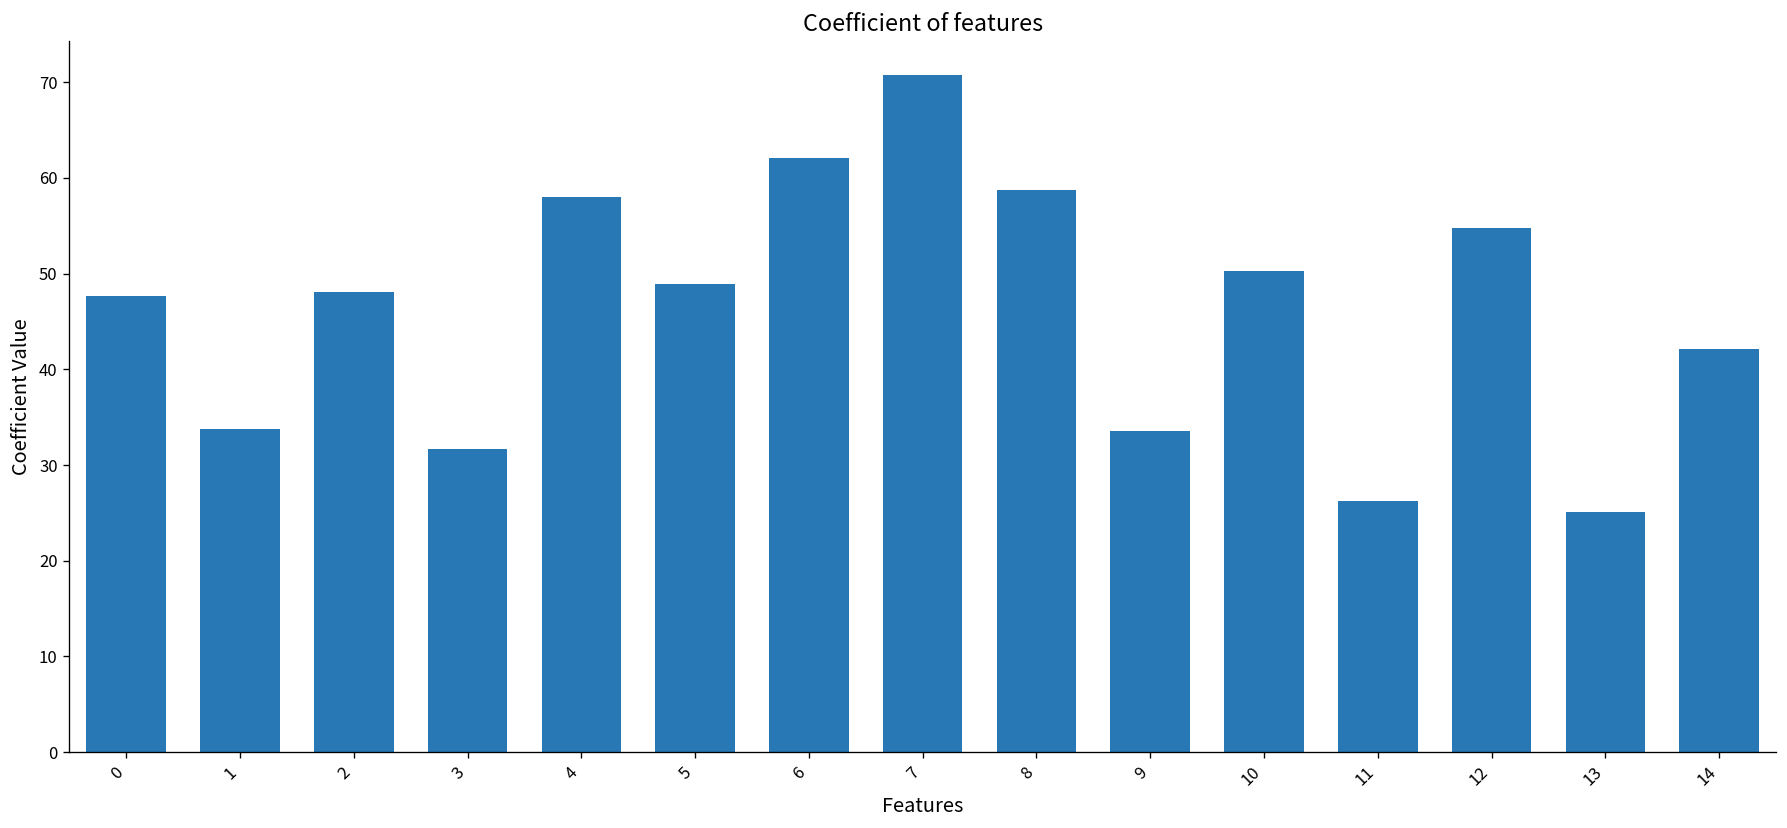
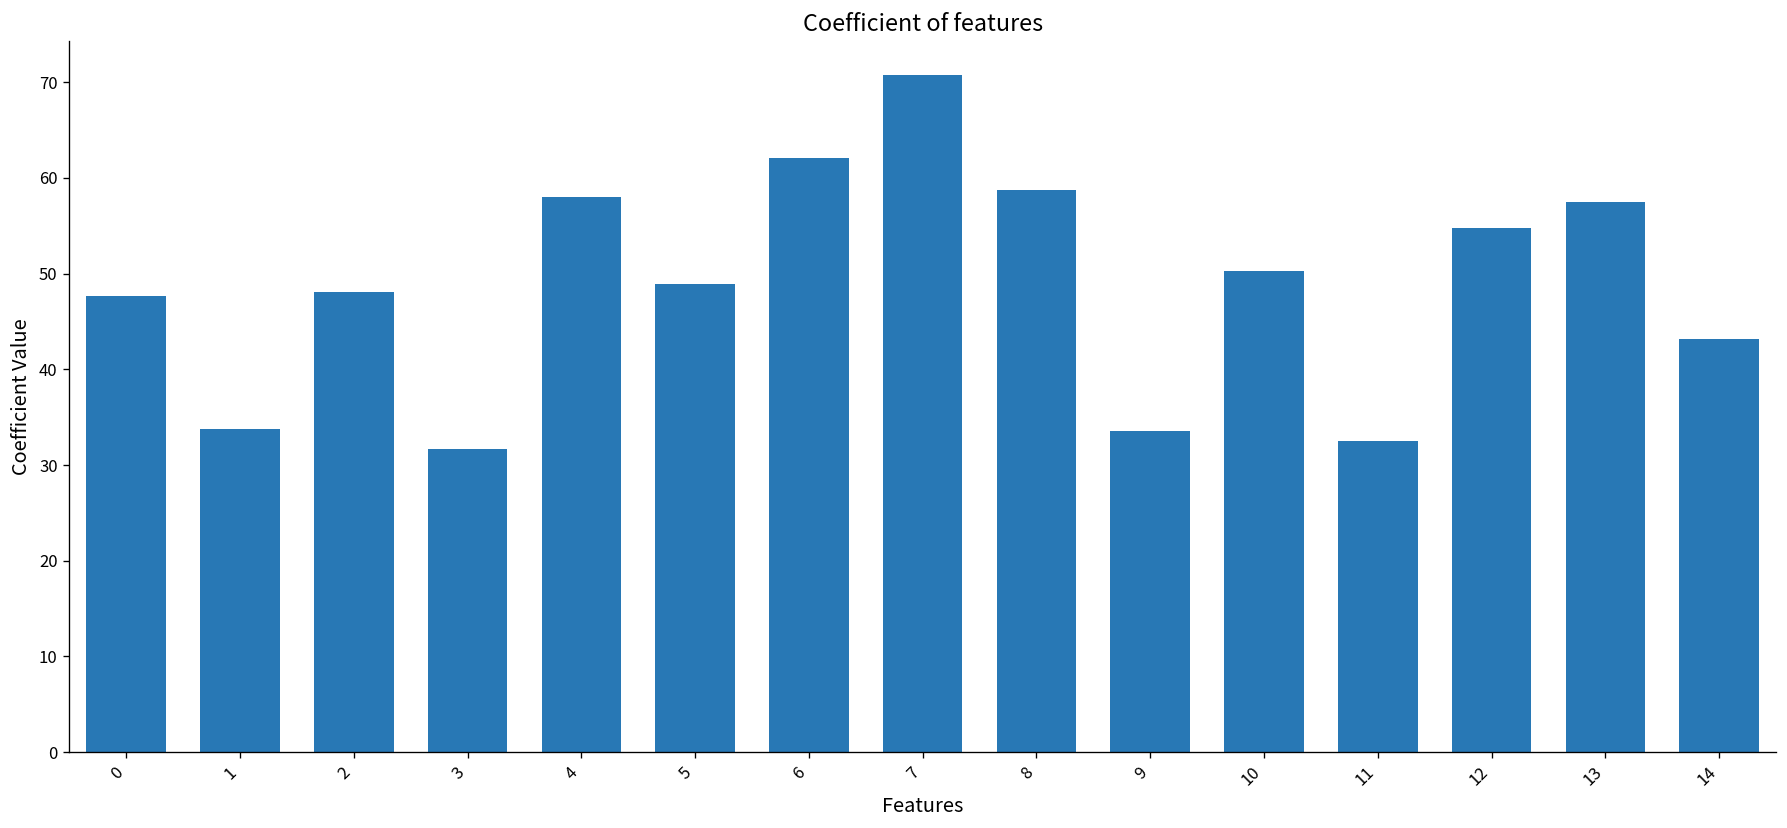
11: 26 -> 33
13: 25 -> 58
14: 42 -> 43
